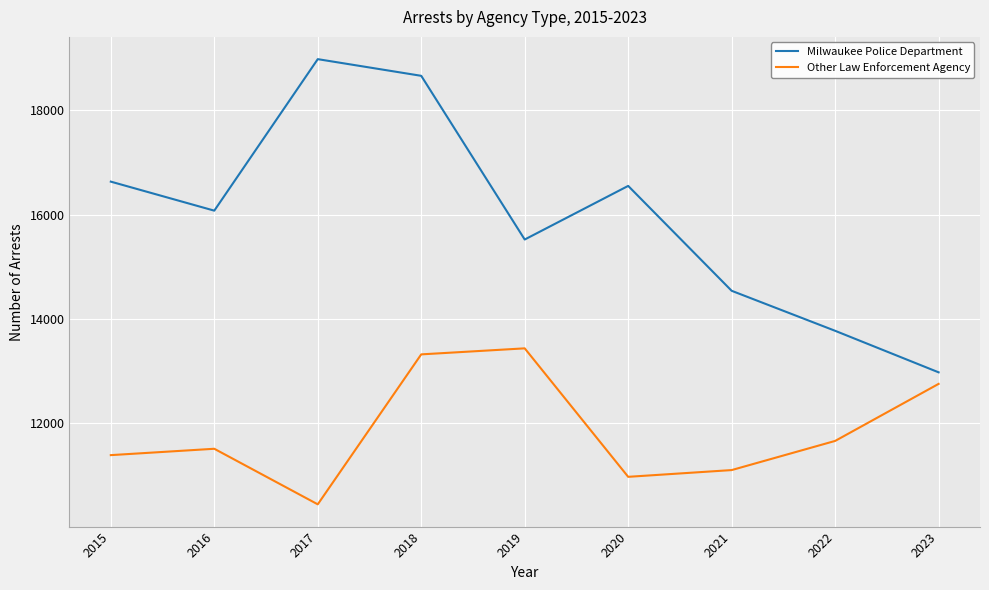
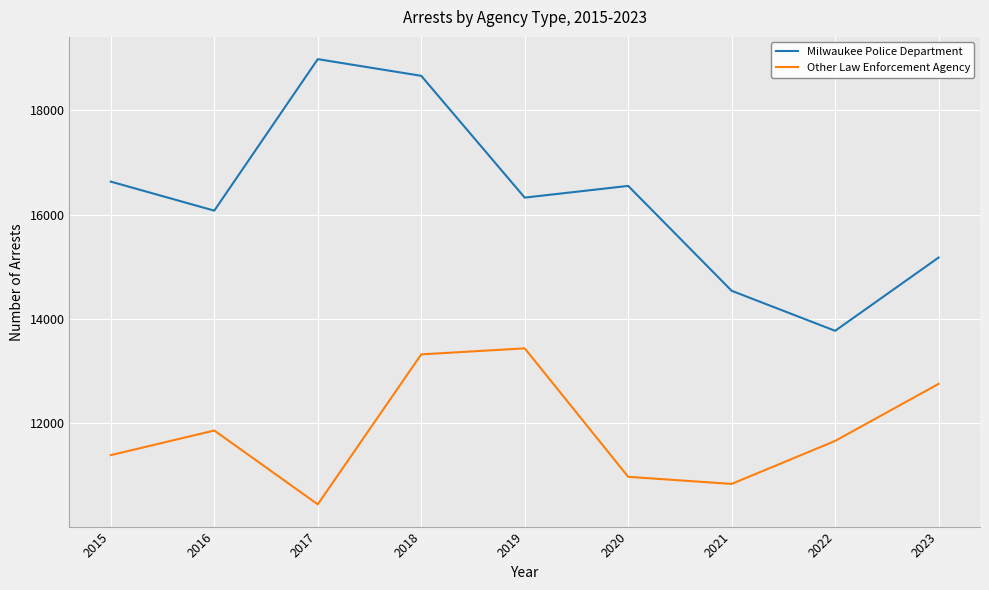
Other Law Enforcement Agency, 2016: 11500 -> 11900
Milwaukee Police Department, 2019: 15500 -> 16300
Other Law Enforcement Agency, 2021: 11100 -> 10800
Milwaukee Police Department, 2023: 13000 -> 15200
